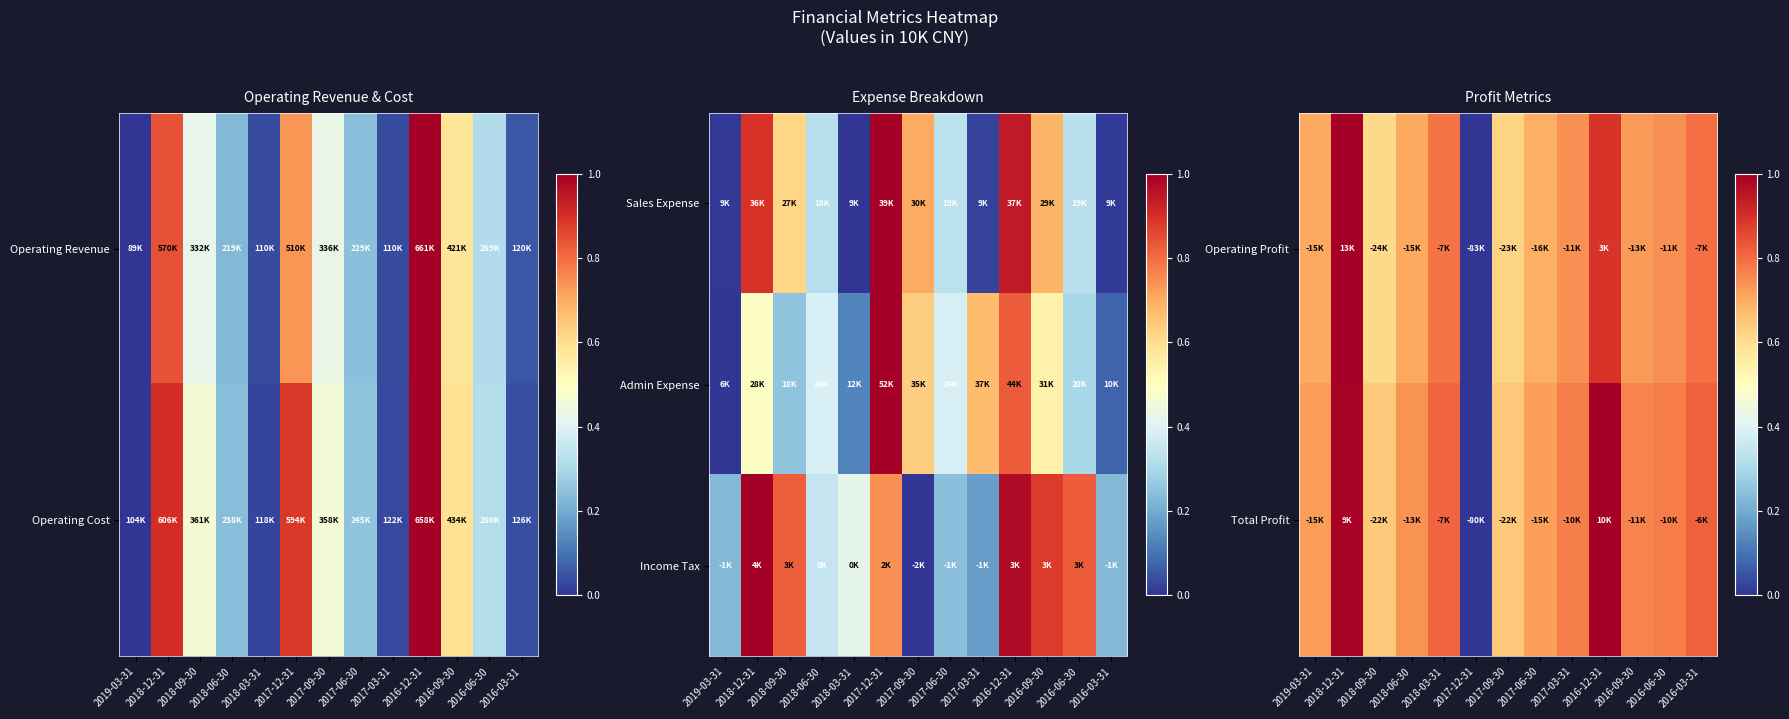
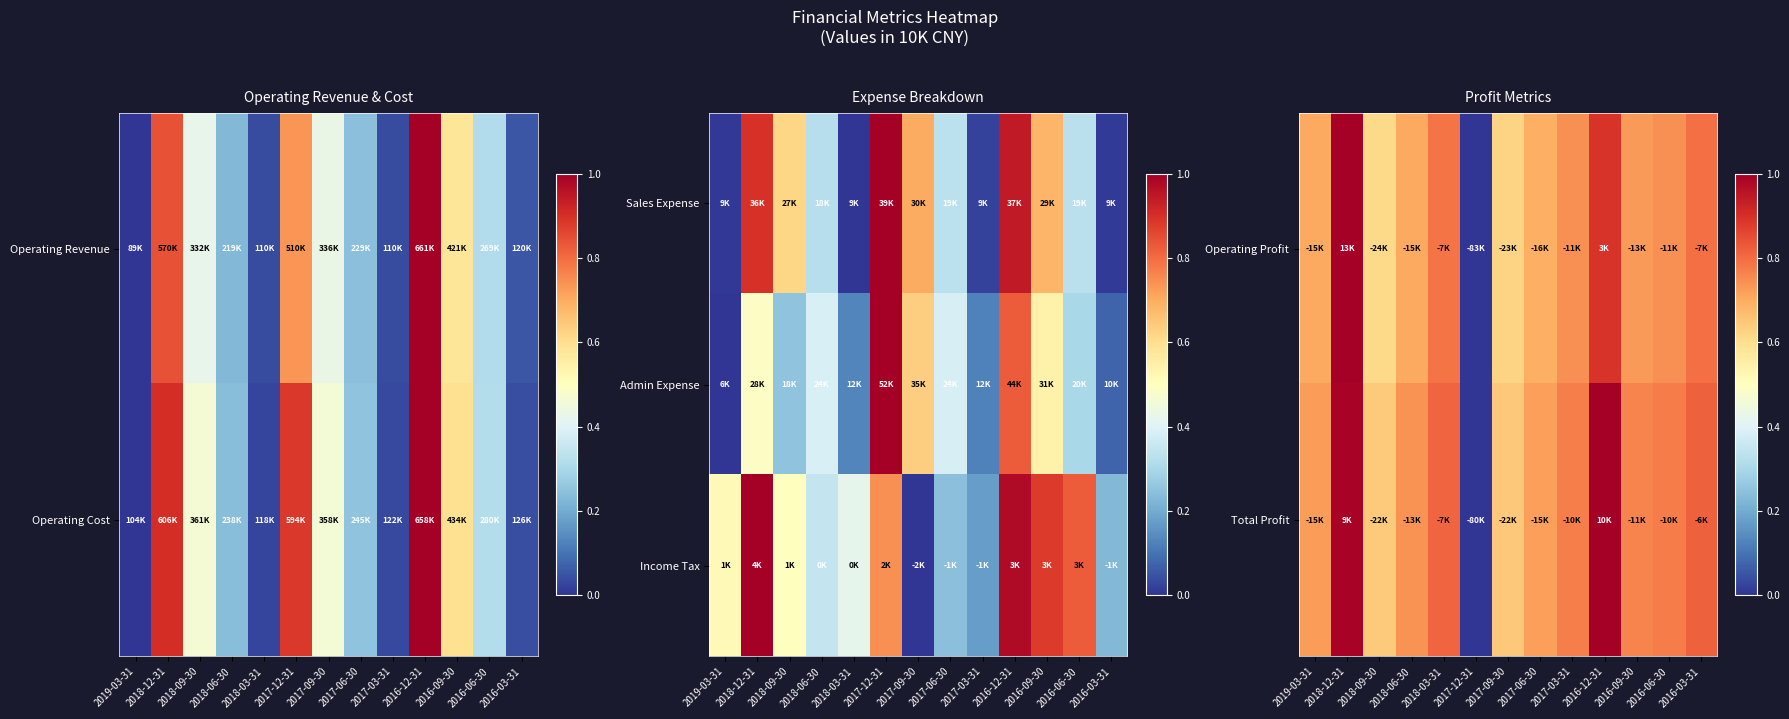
Expense Breakdown, Admin Expense, 2017-03-31: 37K -> 12K
Expense Breakdown, Income Tax, 2019-03-31: -1K -> 1K
Expense Breakdown, Income Tax, 2018-09-30: 3K -> 1K
